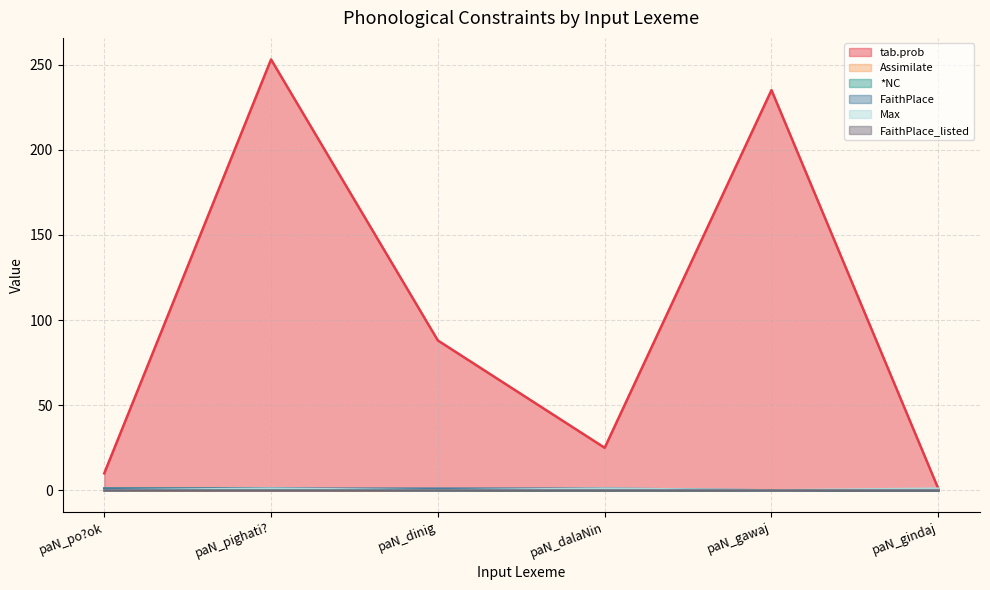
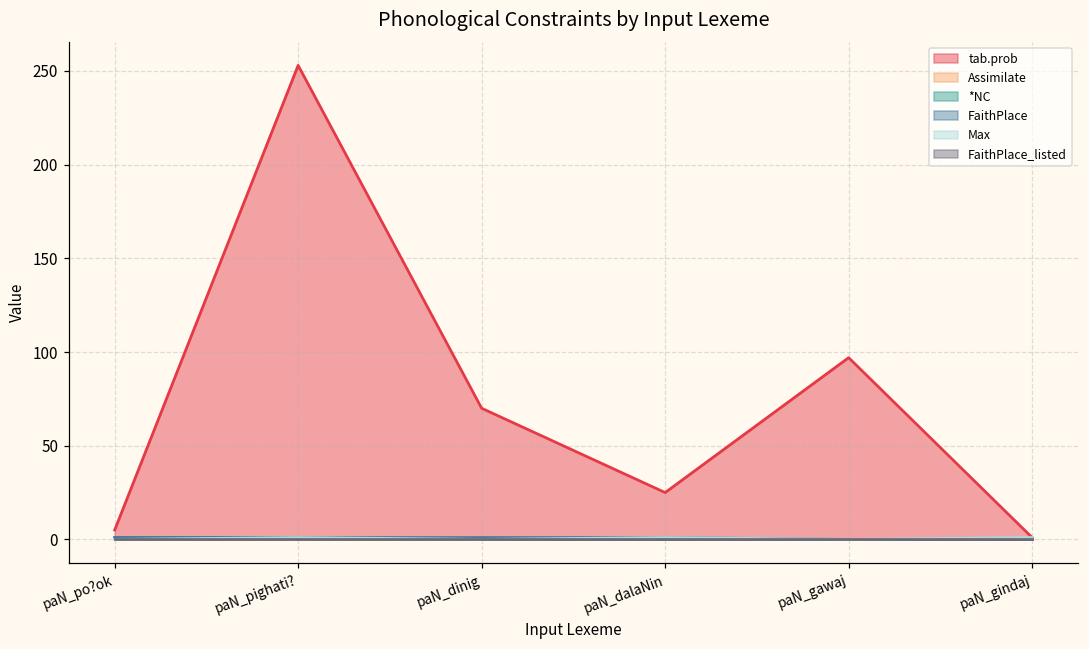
tab.prob, paN_po?ok: 10 -> 5
tab.prob, paN_dinig: 88 -> 70
tab.prob, paN_gawaj: 235 -> 97
